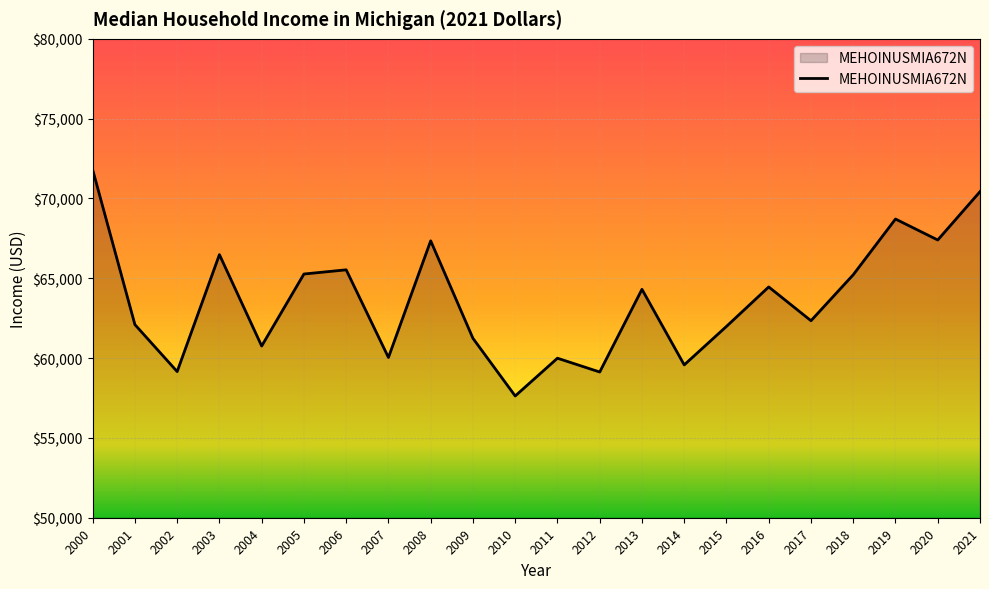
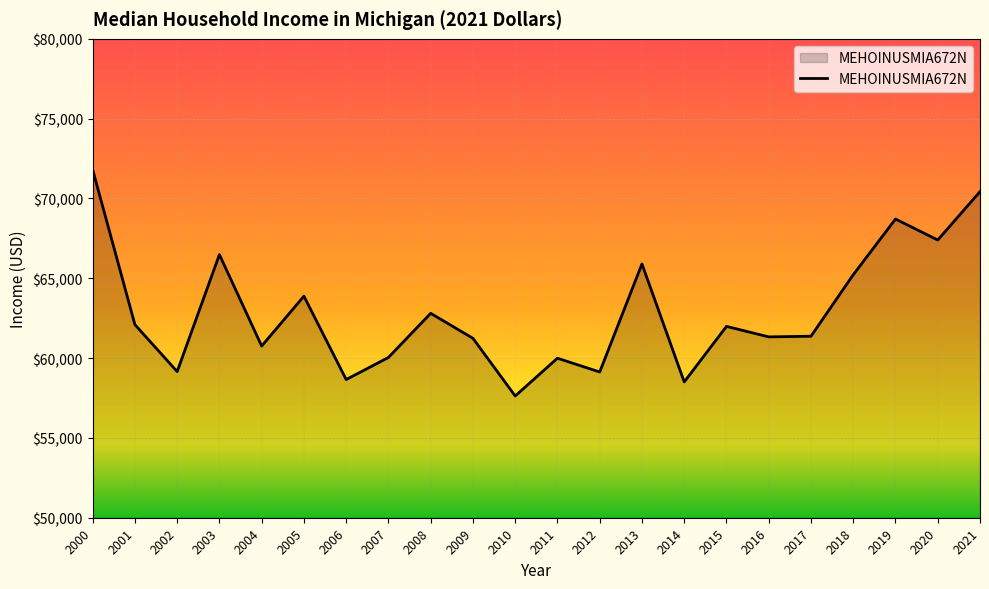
2005: $65,300 -> $63,900
2006: $65,500 -> $58,700
2008: $67,300 -> $62,800
2013: $64,300 -> $65,900
2014: $59,600 -> $58,500
2016: $64,500 -> $61,300
2017: $62,300 -> $61,400
